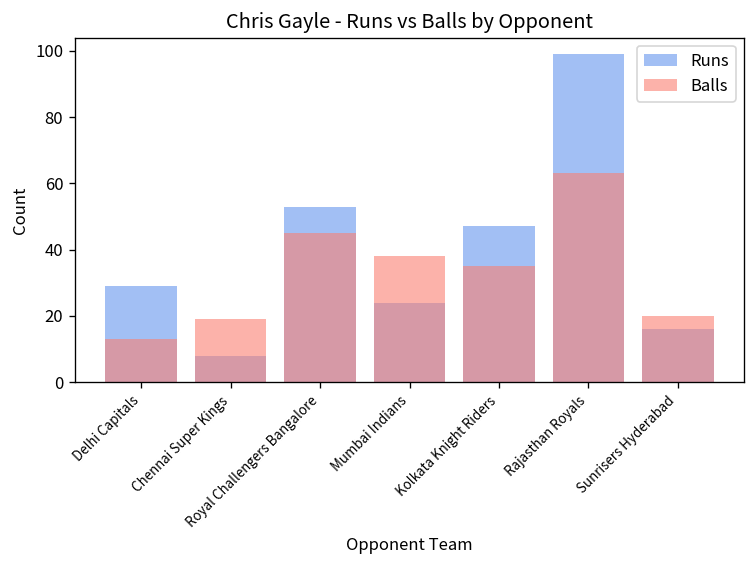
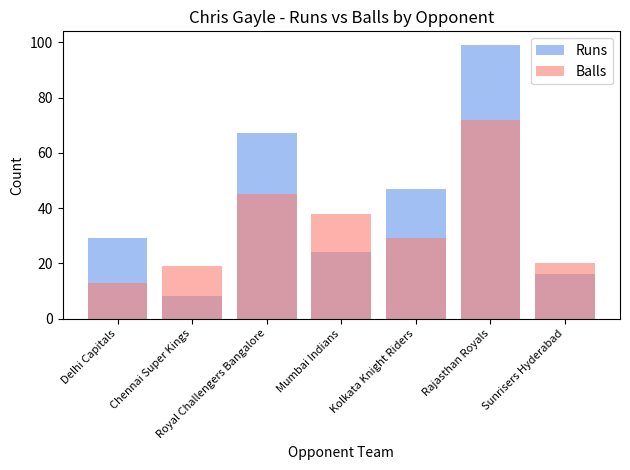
Runs, Royal Challengers Bangalore: 53 -> 67
Balls, Kolkata Knight Riders: 35 -> 29
Balls, Rajasthan Royals: 63 -> 72
